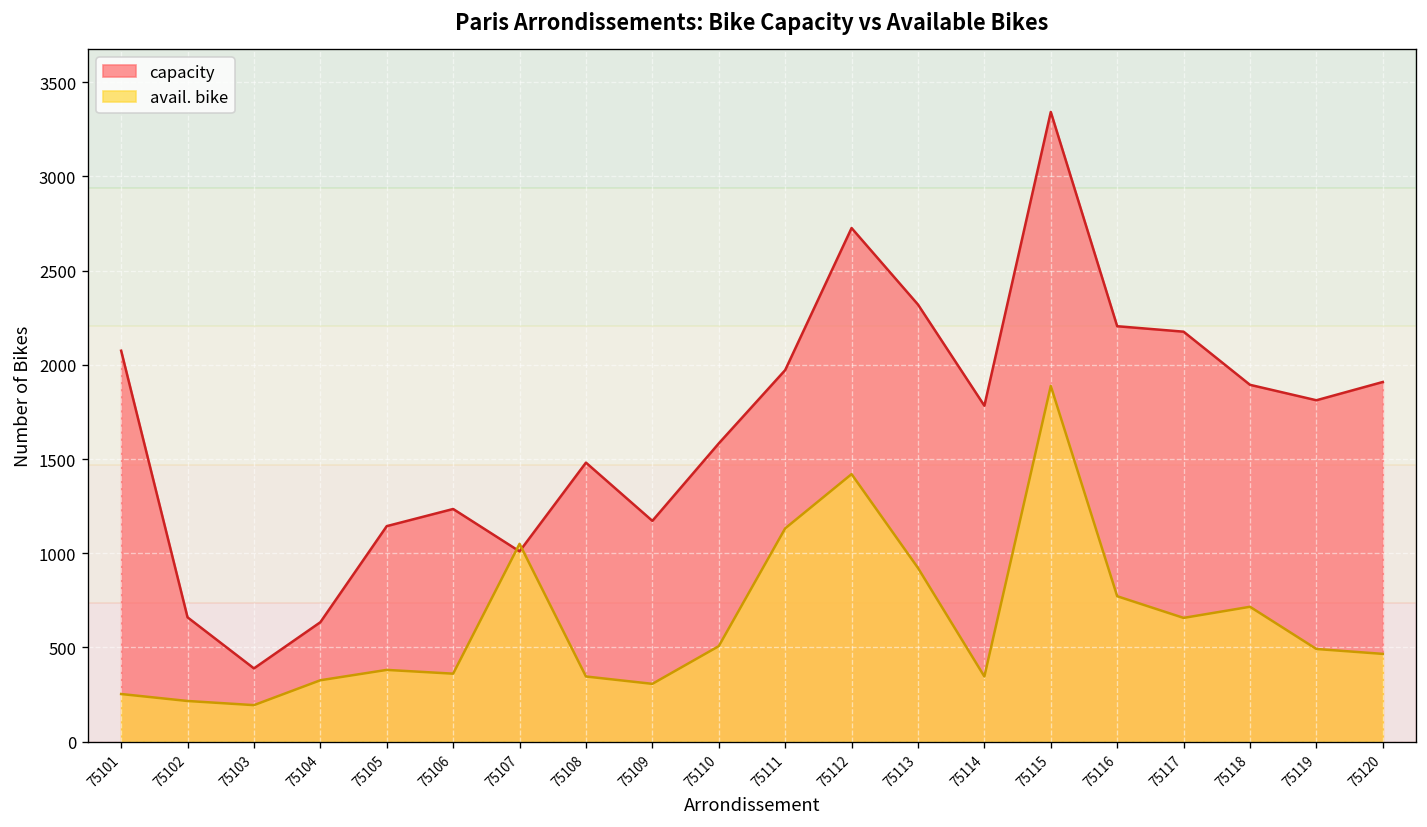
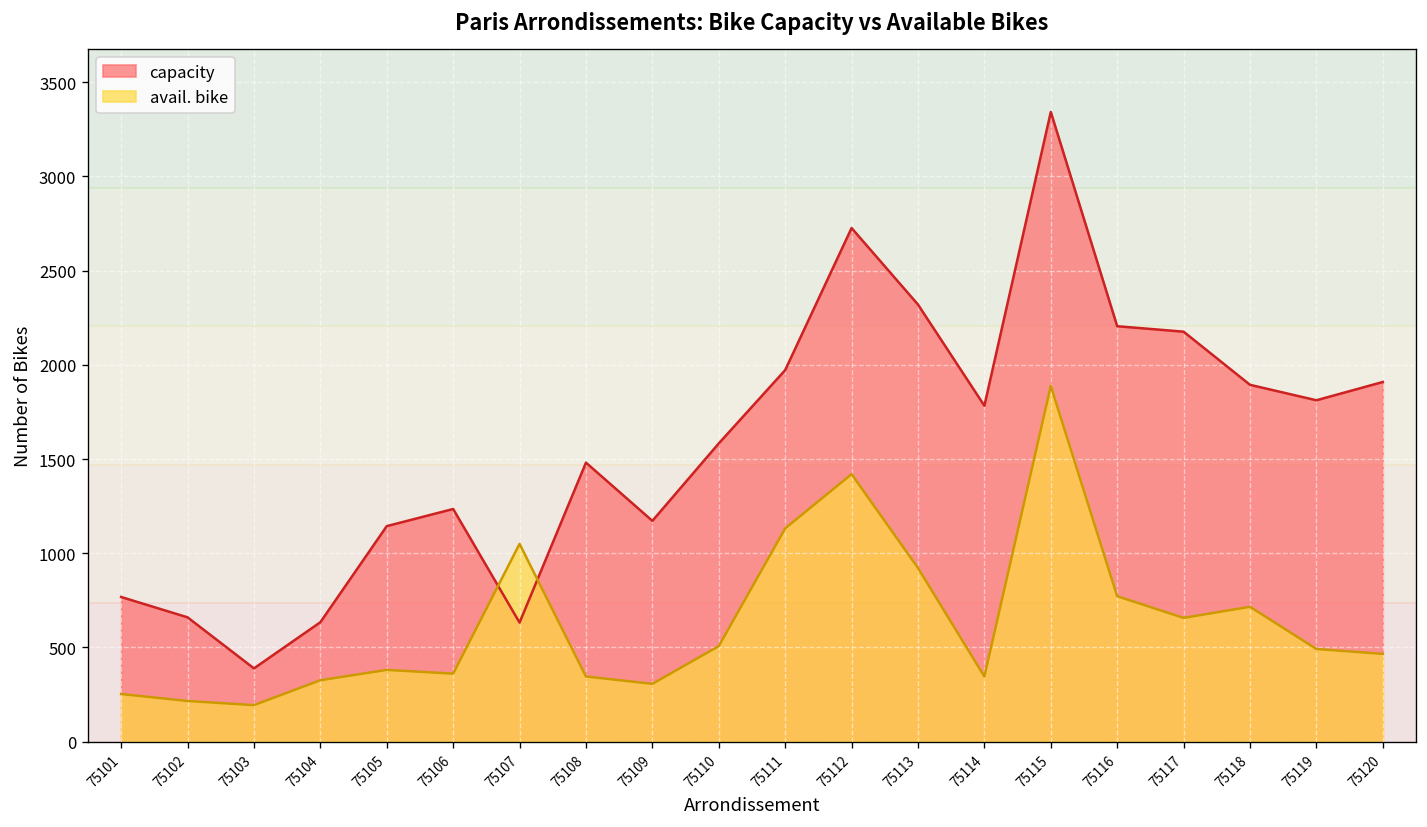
capacity, 75101: 2080 -> 770
capacity, 75107: 1010 -> 630
